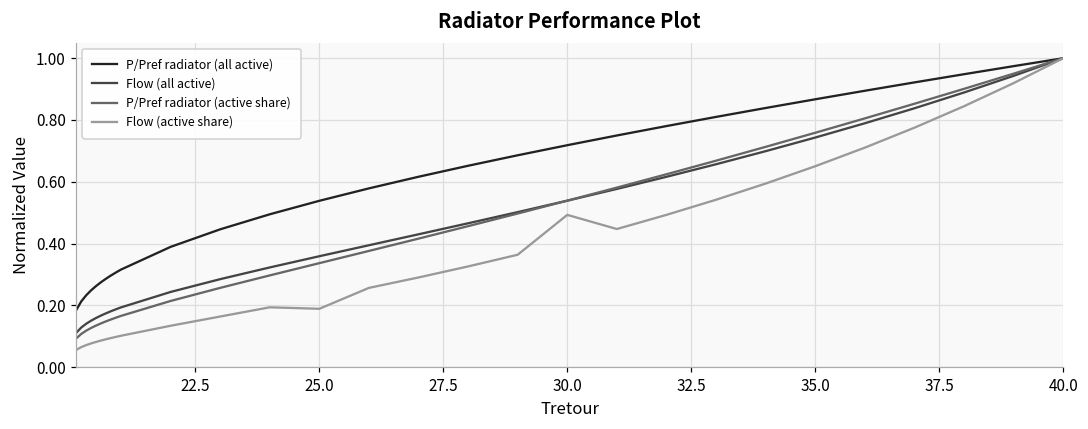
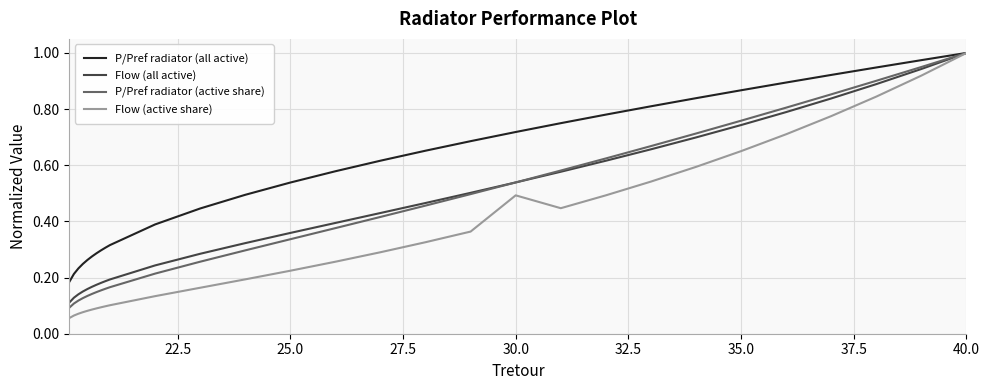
Flow (active share), 25.0: 0.19 -> 0.22
